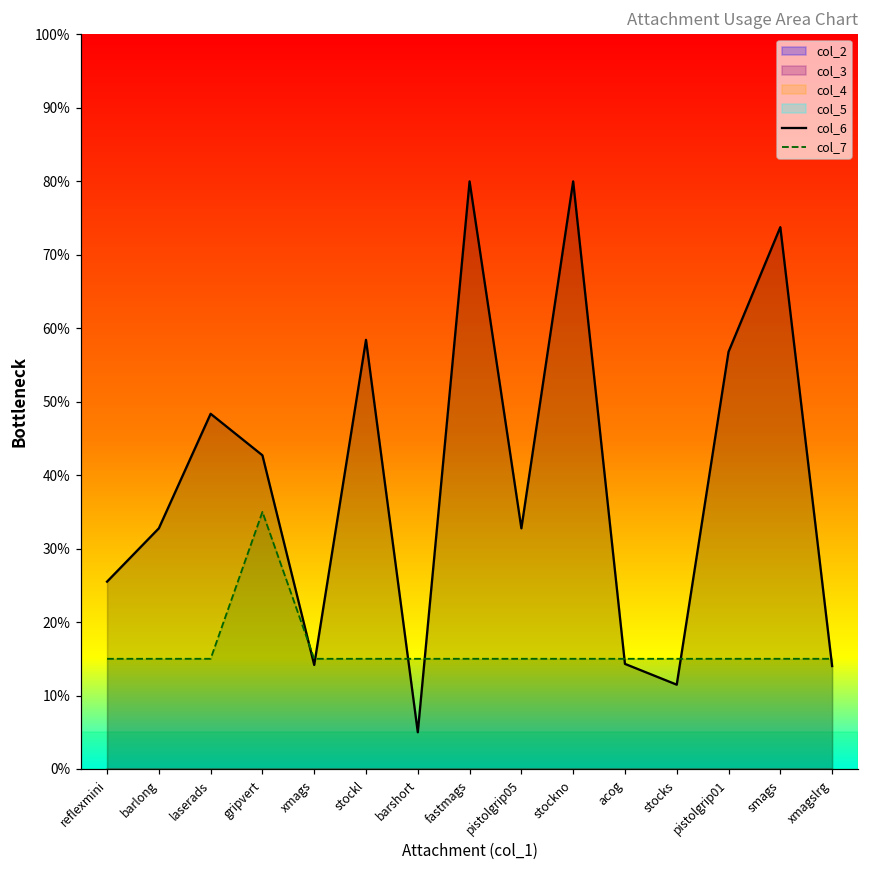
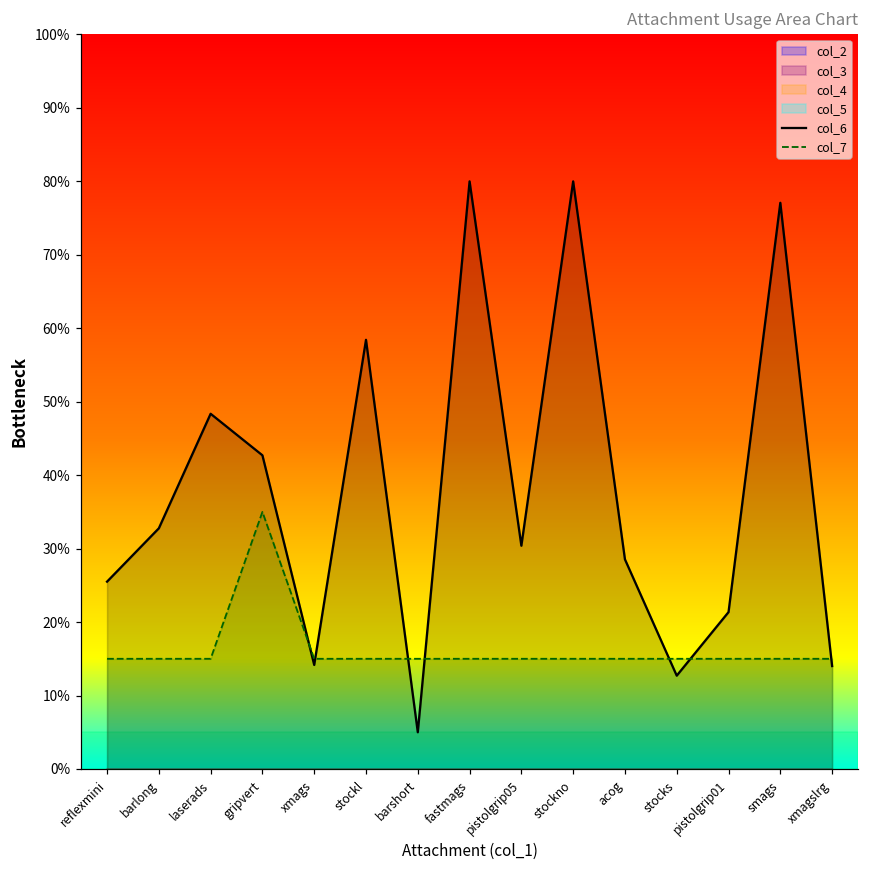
col_6, pistolgrip05: 33% -> 30%
col_6, acog: 14% -> 29%
col_6, stocks: 11% -> 13%
col_6, pistolgrip01: 57% -> 21%
col_6, smags: 74% -> 77%
